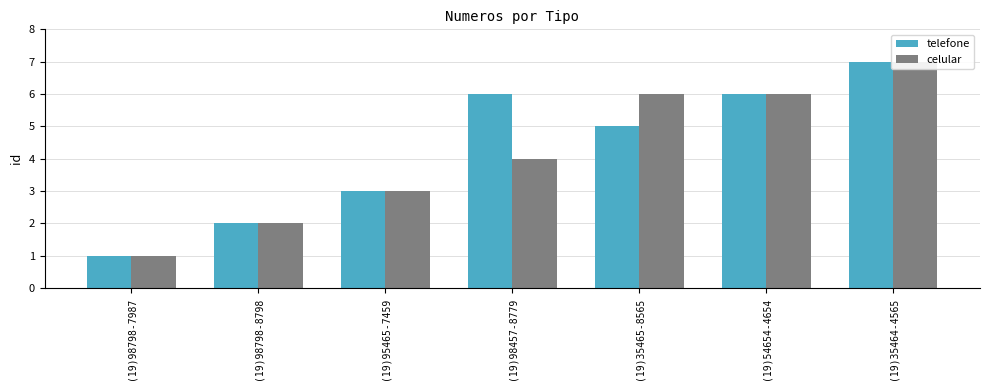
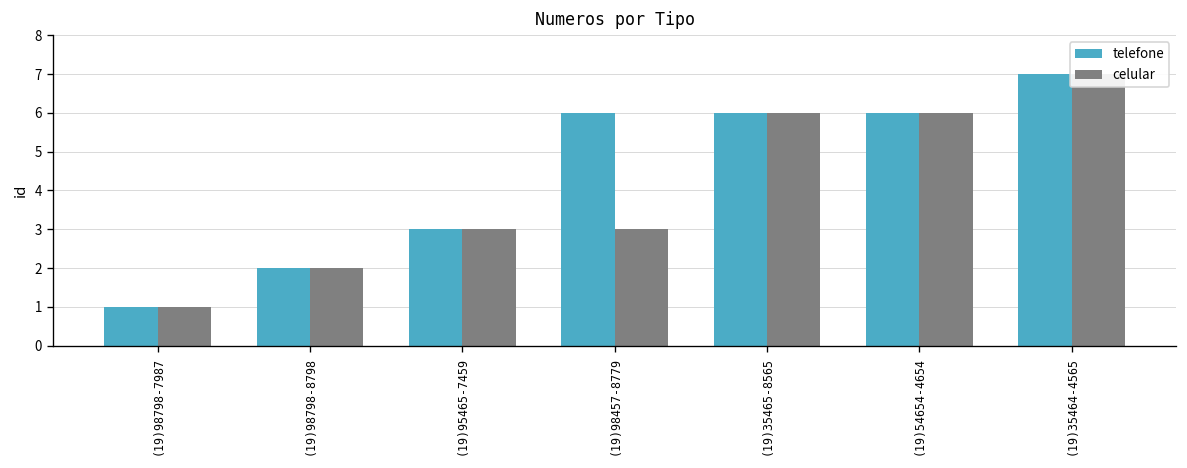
celular, (19)98457-8779: 4 -> 3
telefone, (19)35465-8565: 5 -> 6
